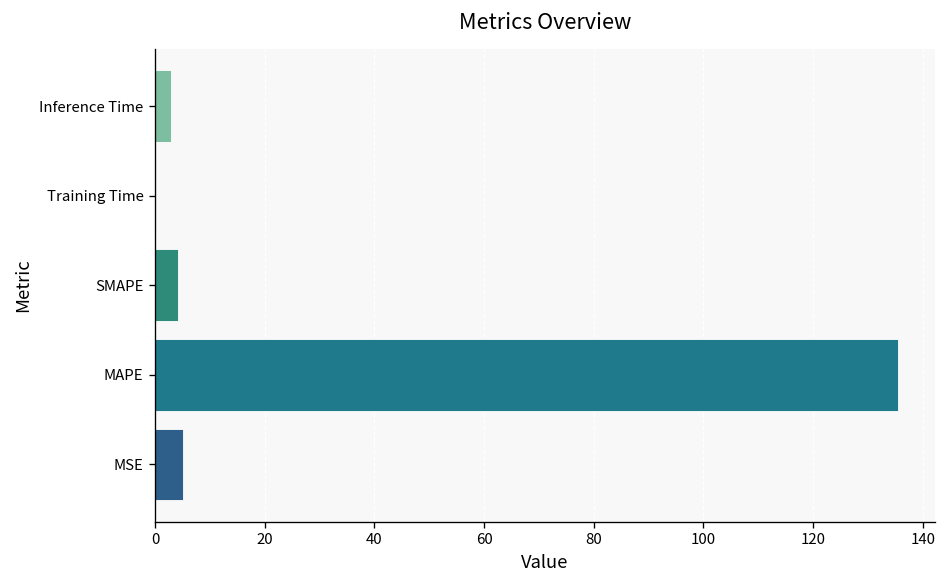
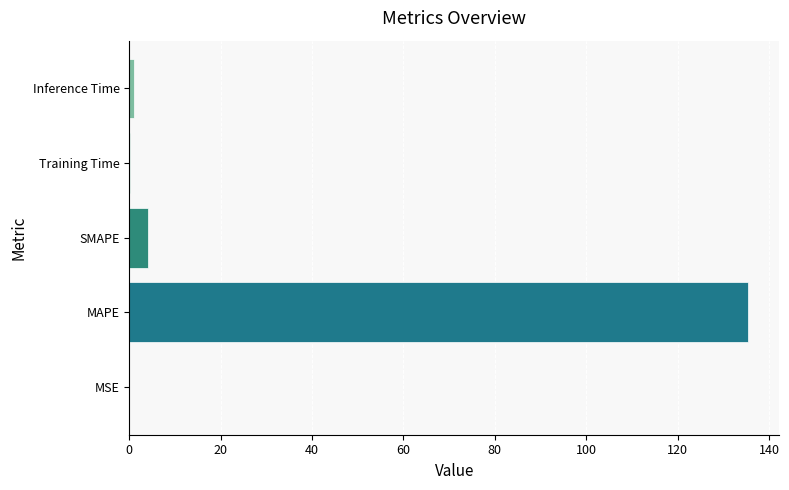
Inference Time: 3 -> 1
MSE: 5 -> 0
